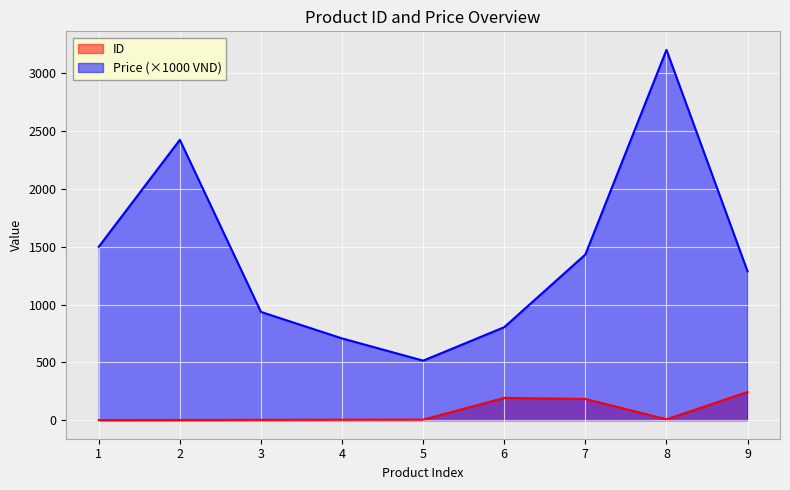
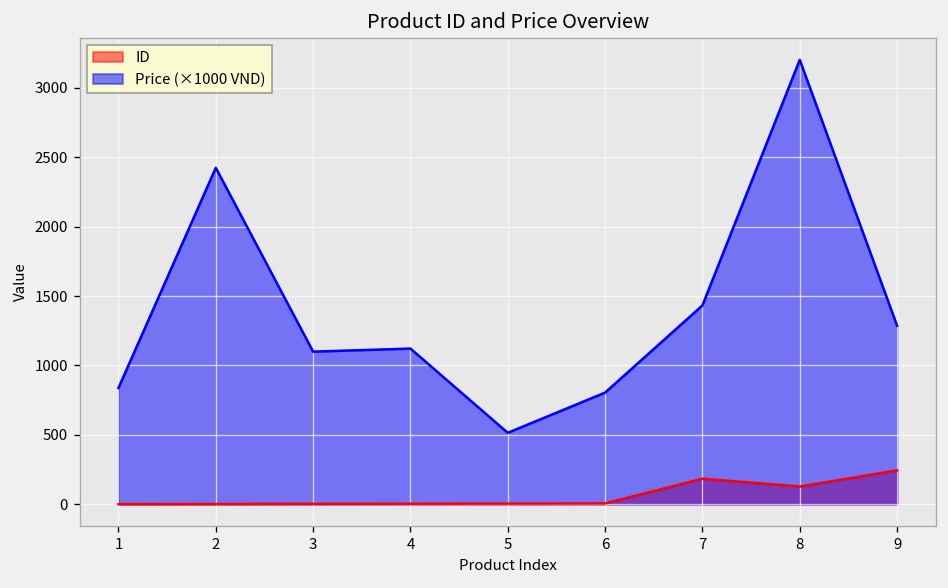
Price (×1000 VND), 1: 1500 -> 840
Price (×1000 VND), 3: 940 -> 1100
Price (×1000 VND), 4: 710 -> 1120
ID, 6: 190 -> 10
ID, 8: 10 -> 130
